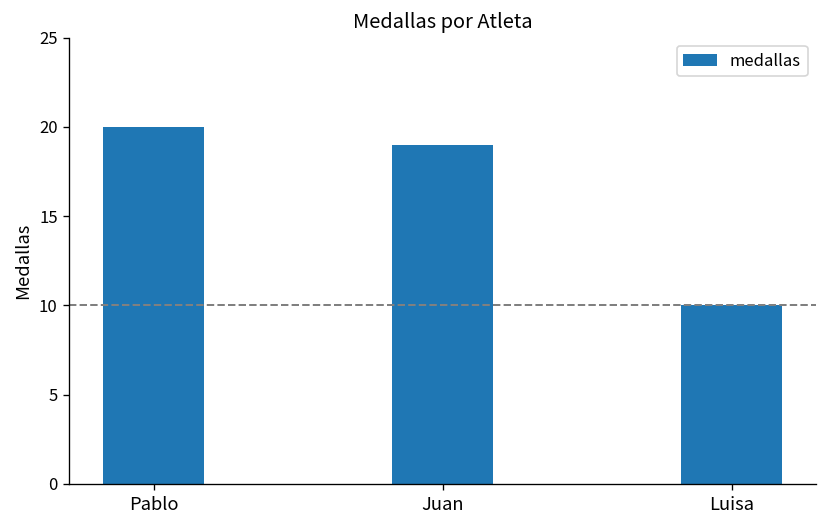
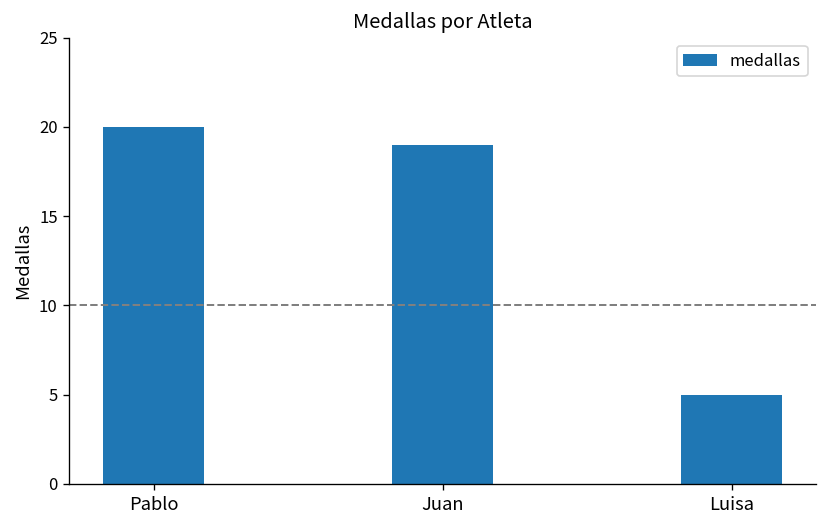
Luisa: 10 -> 5
